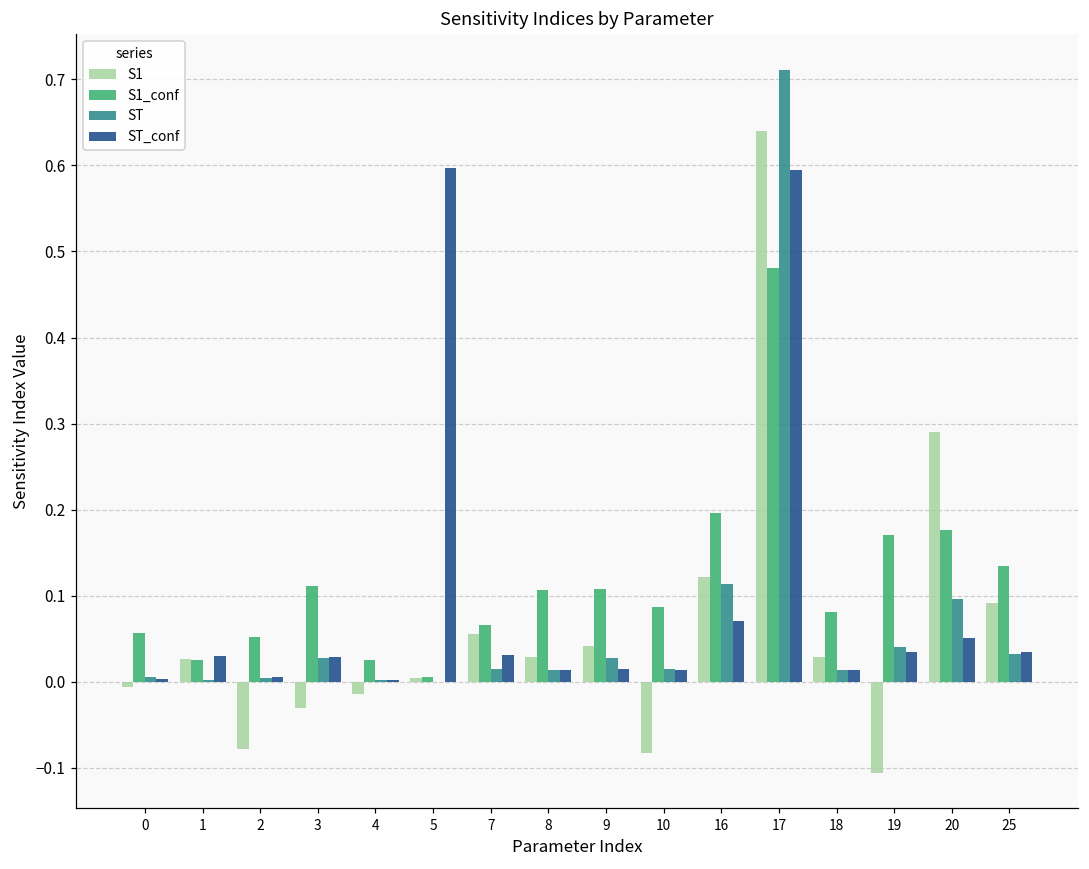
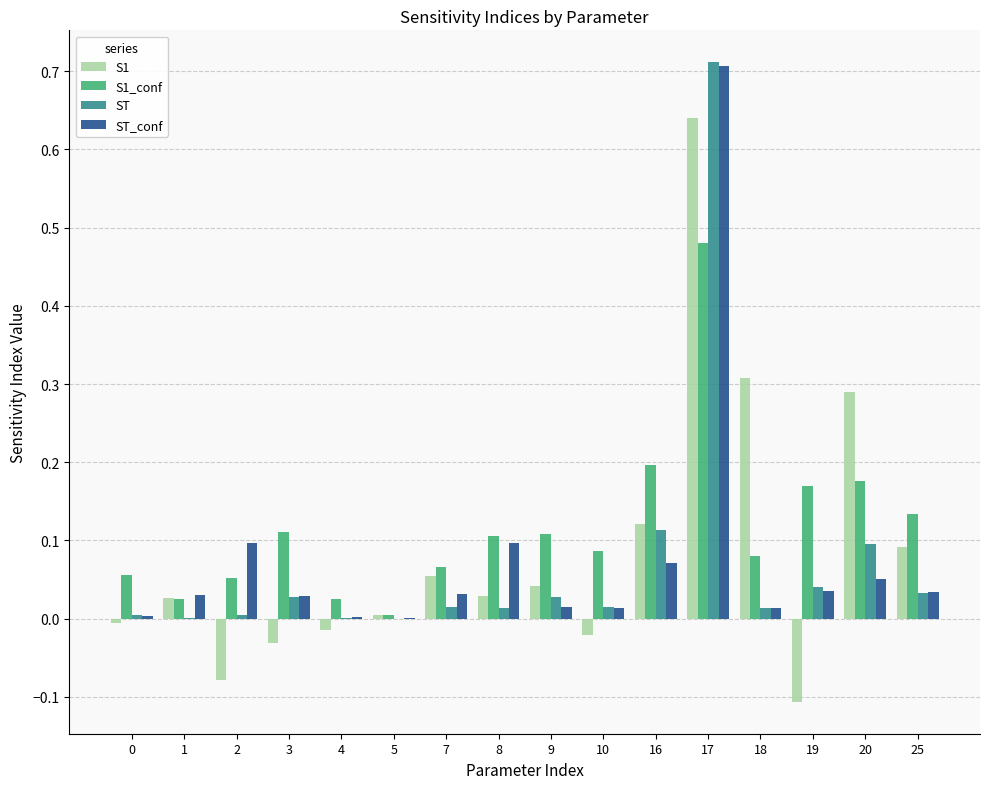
ST_conf, 2: 0.01 -> 0.10
ST_conf, 5: 0.60 -> 0.00
ST_conf, 8: 0.01 -> 0.10
S1, 10: -0.08 -> -0.02
ST_conf, 17: 0.59 -> 0.71
S1, 18: 0.03 -> 0.31
